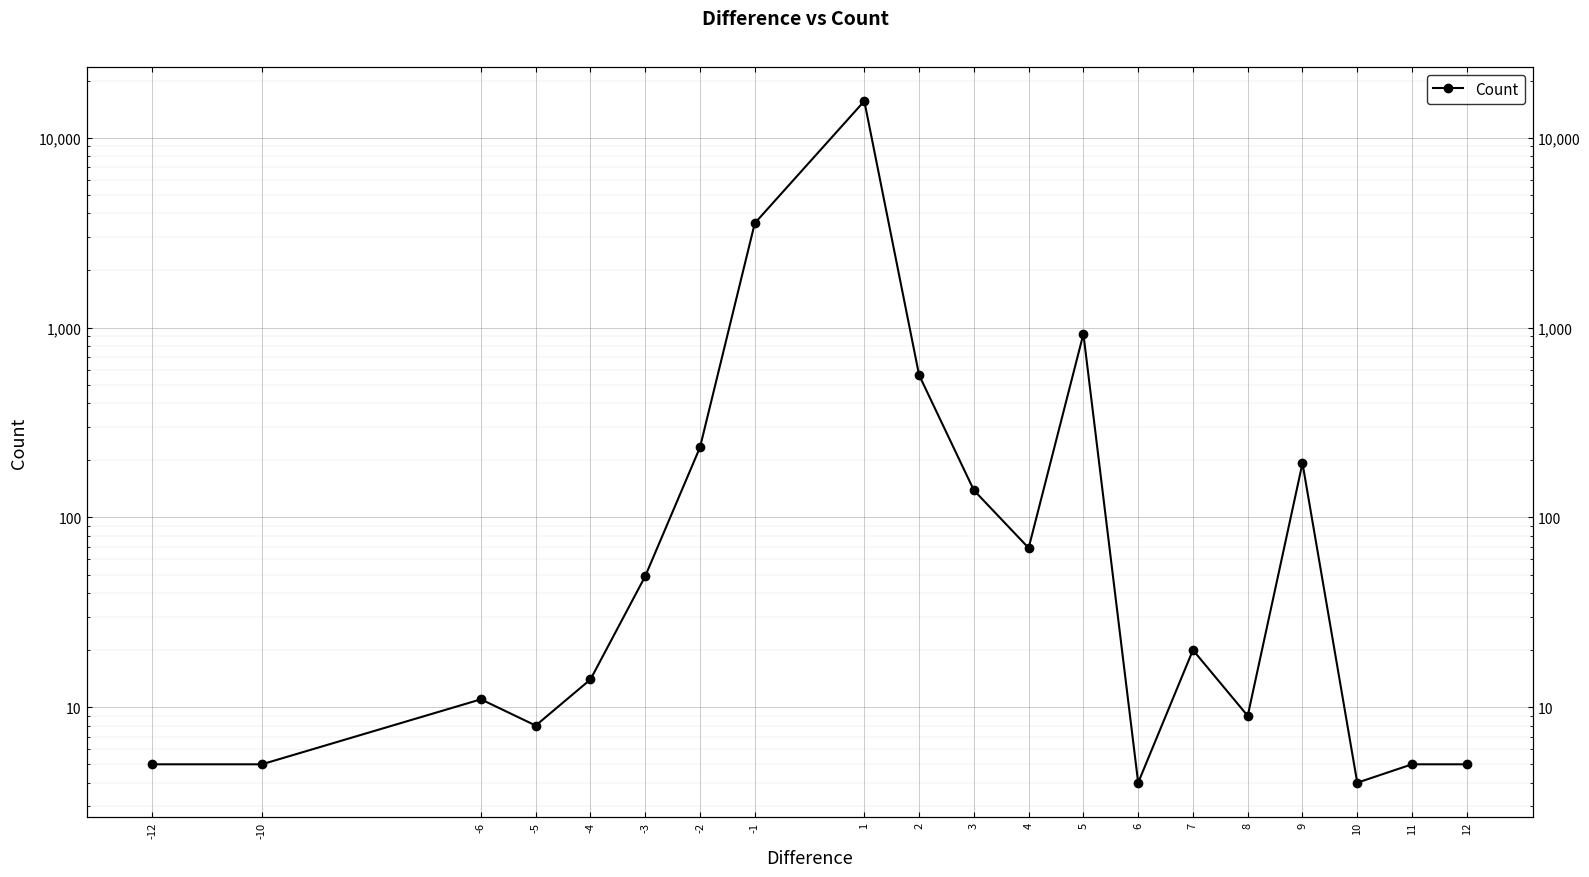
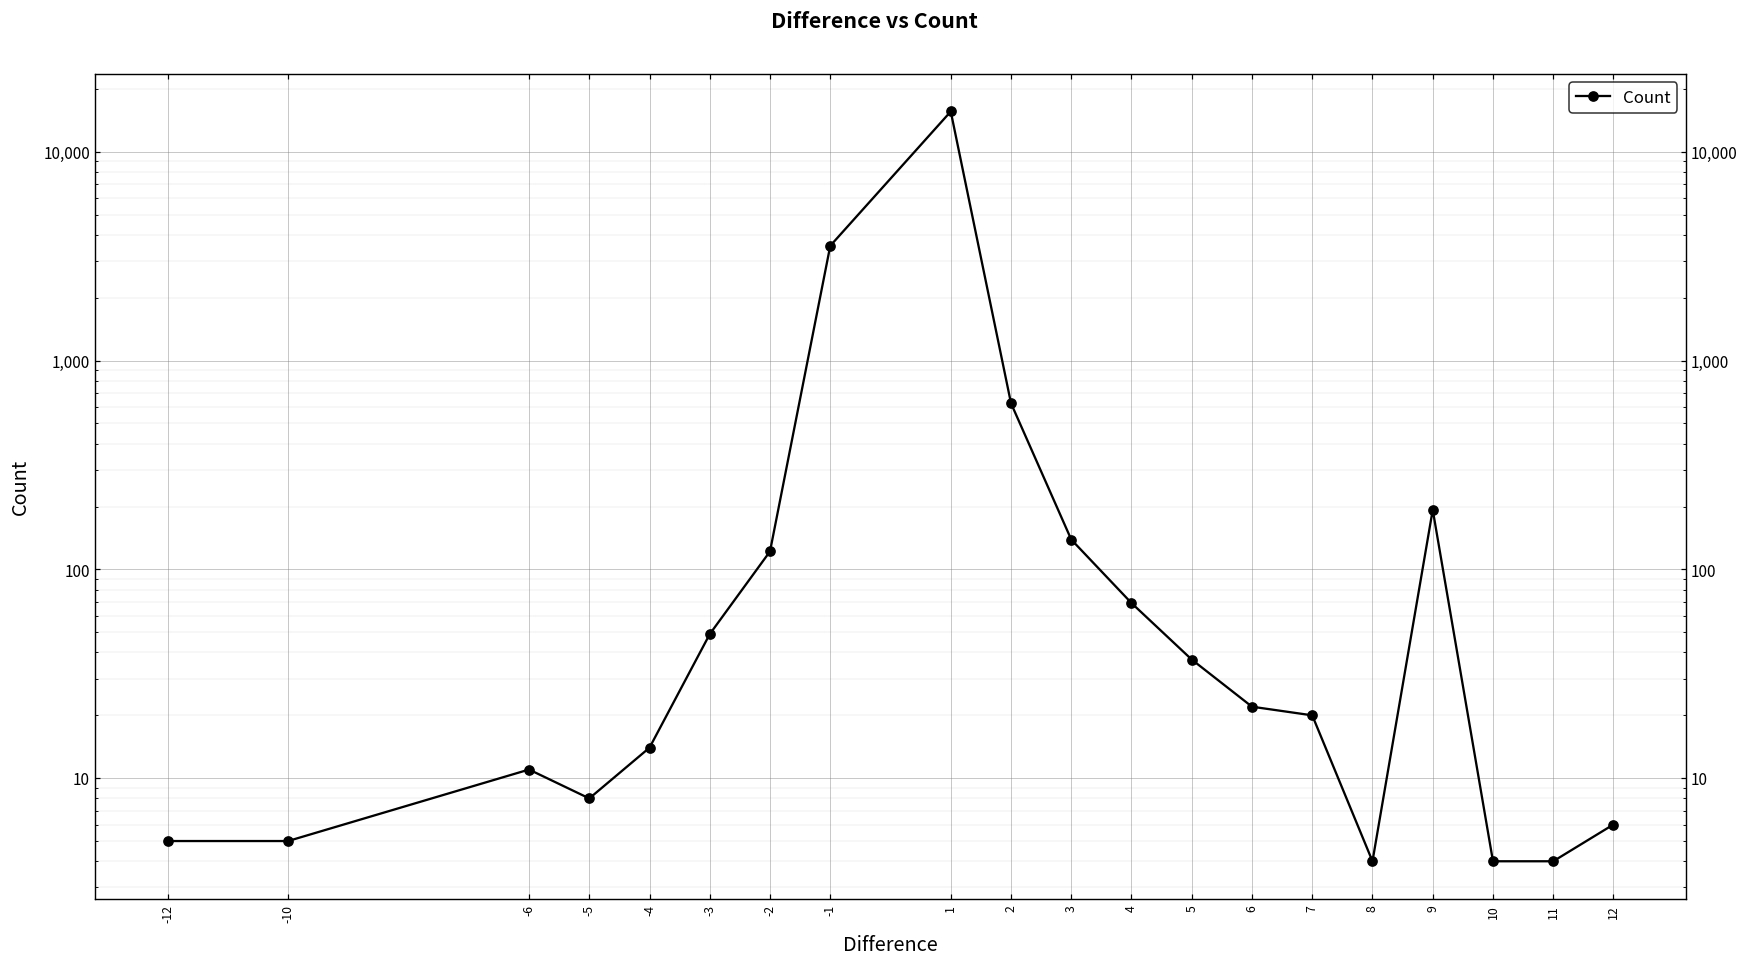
-2: 230 -> 120
2: 560 -> 630
5: 900 -> 37
6: 4 -> 22
8: 9 -> 4
11: 5 -> 4
12: 5 -> 6
